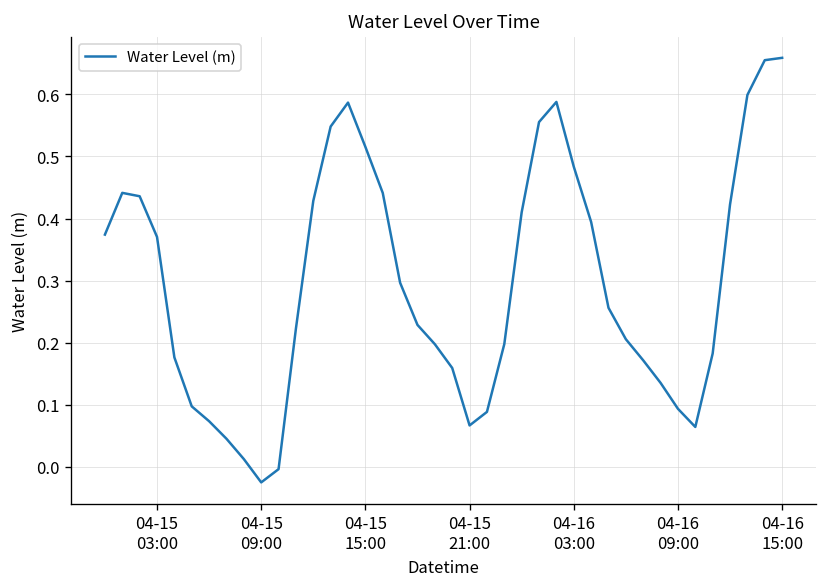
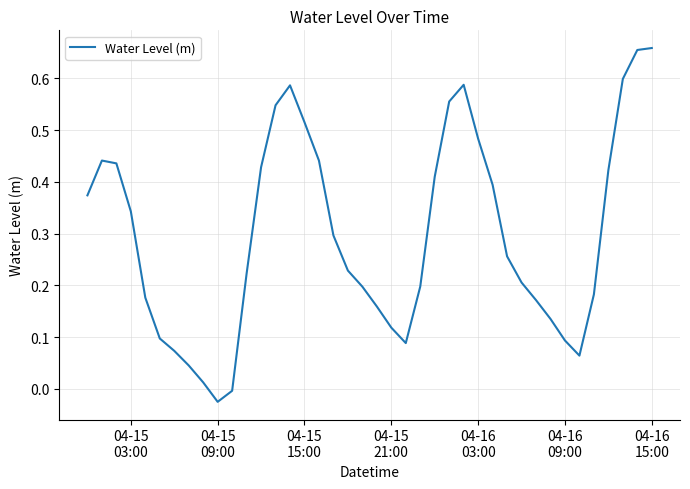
04-15 03:00: 0.37 -> 0.34
04-15 21:00: 0.07 -> 0.12
